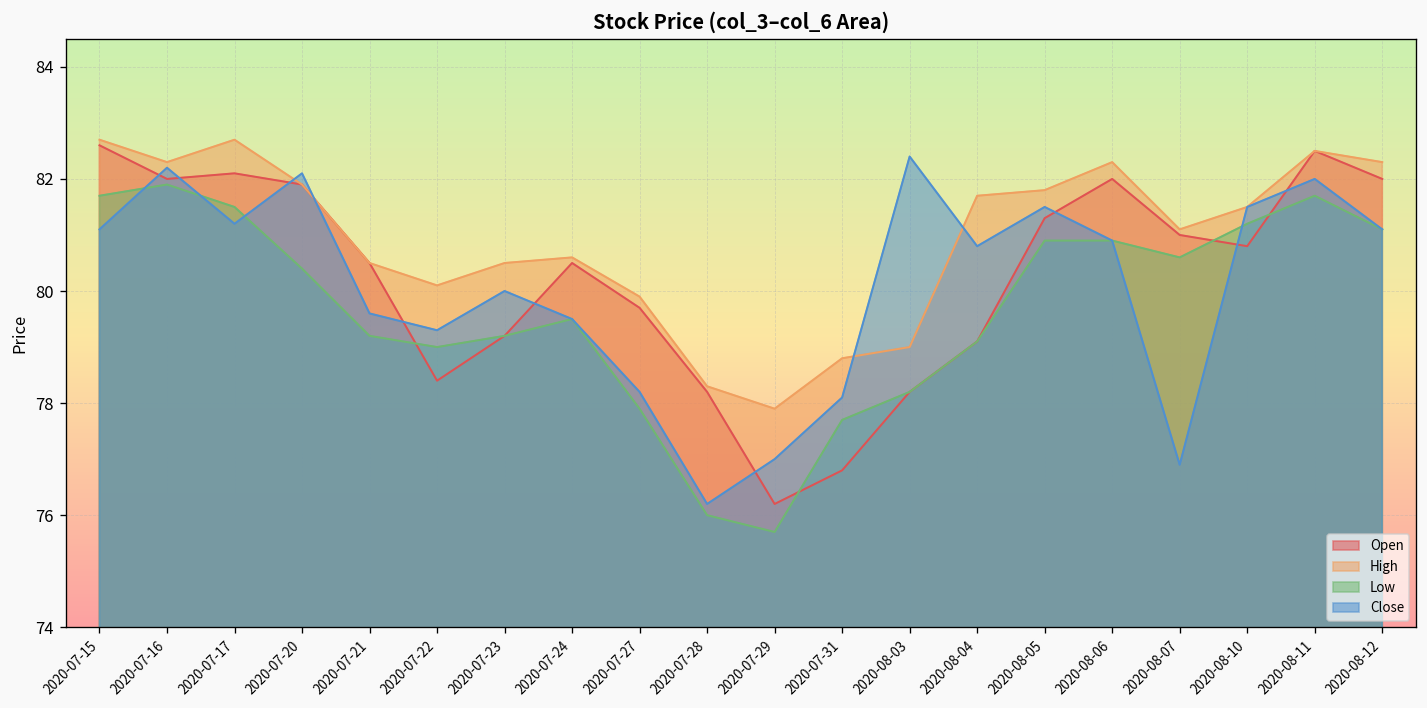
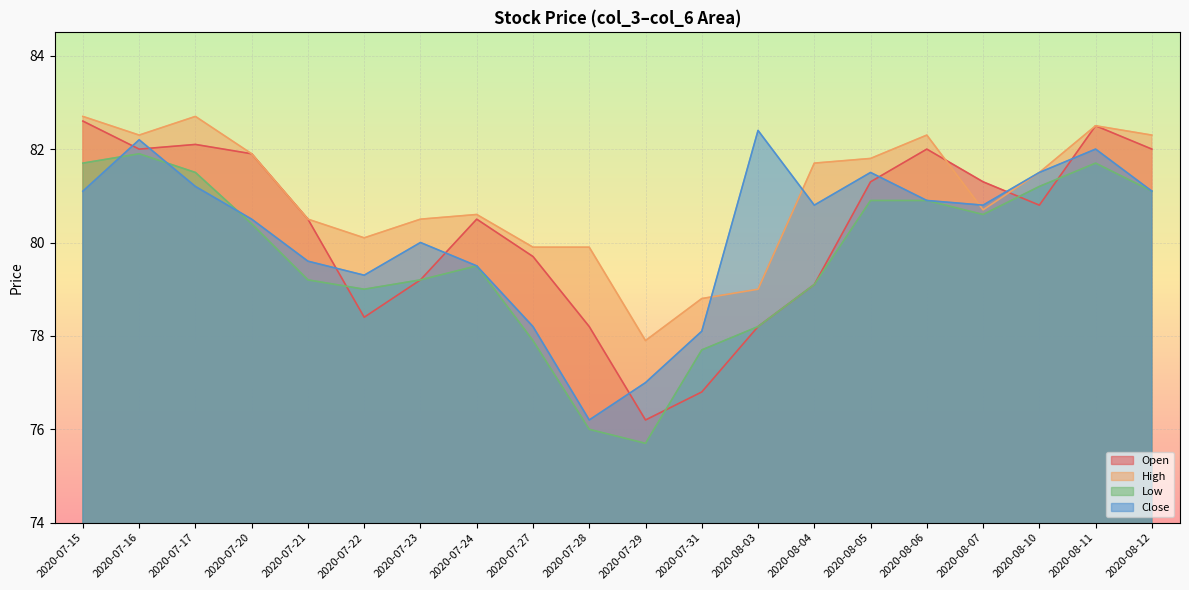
Close, 2020-07-20: 82.1 -> 80.5
High, 2020-07-28: 78.3 -> 79.9
Open, 2020-08-07: 81.0 -> 81.3
High, 2020-08-07: 81.1 -> 80.7
Close, 2020-08-07: 76.9 -> 80.8
